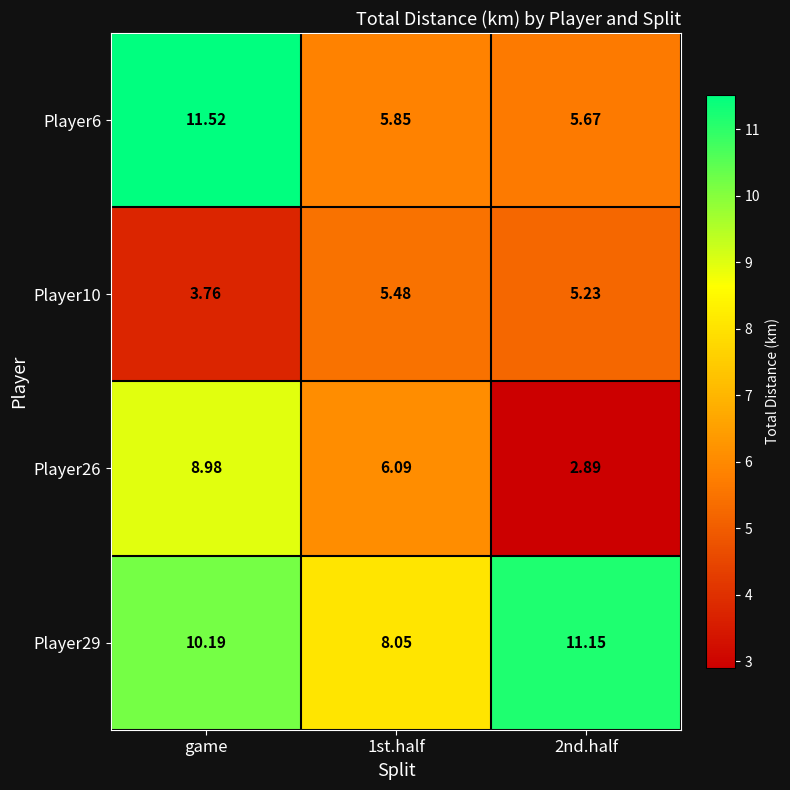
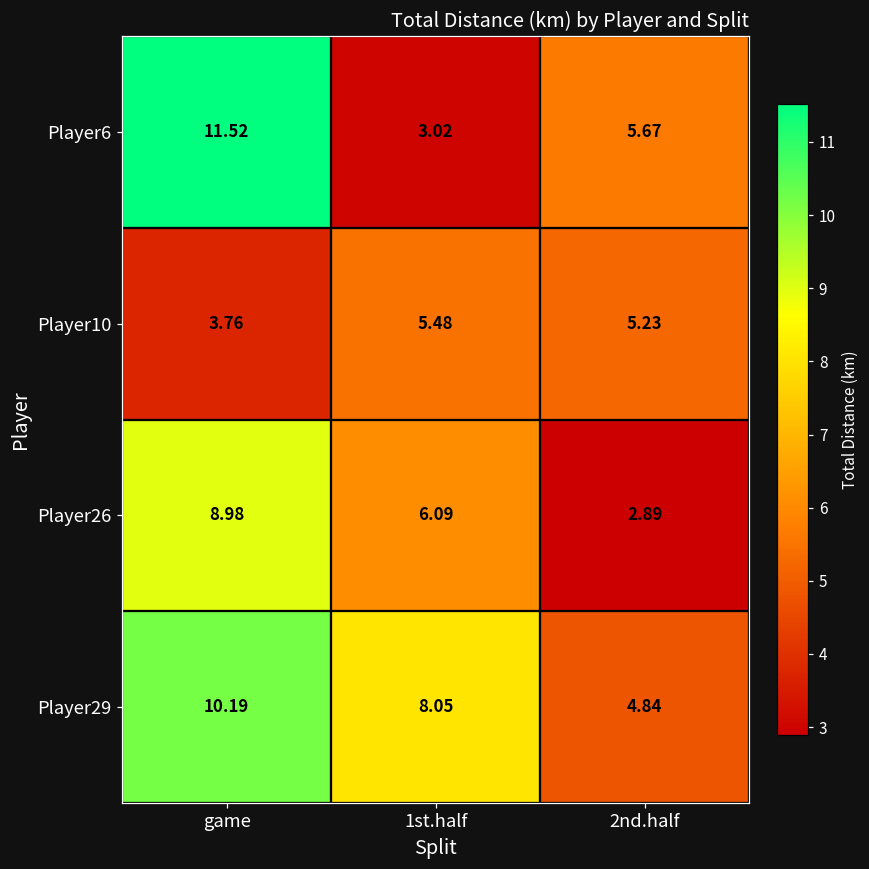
Player6, 1st.half: 5.85 -> 3.02
Player29, 2nd.half: 11.15 -> 4.84
